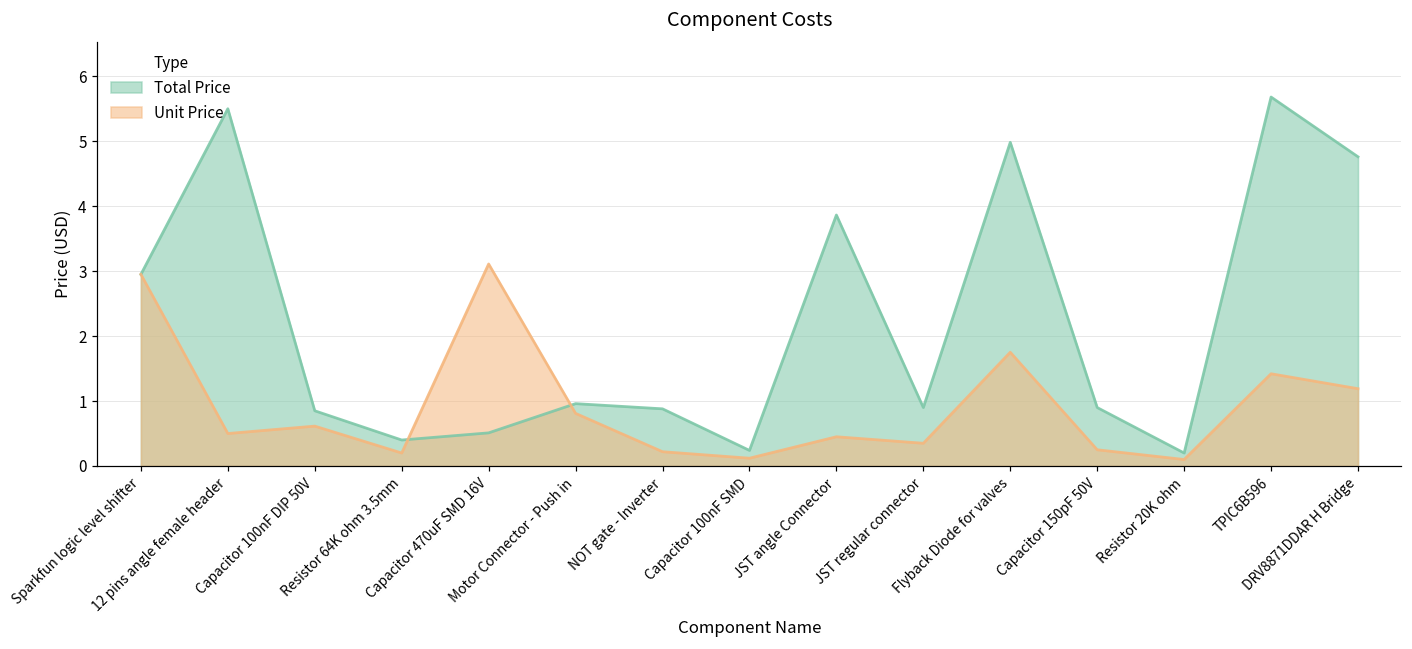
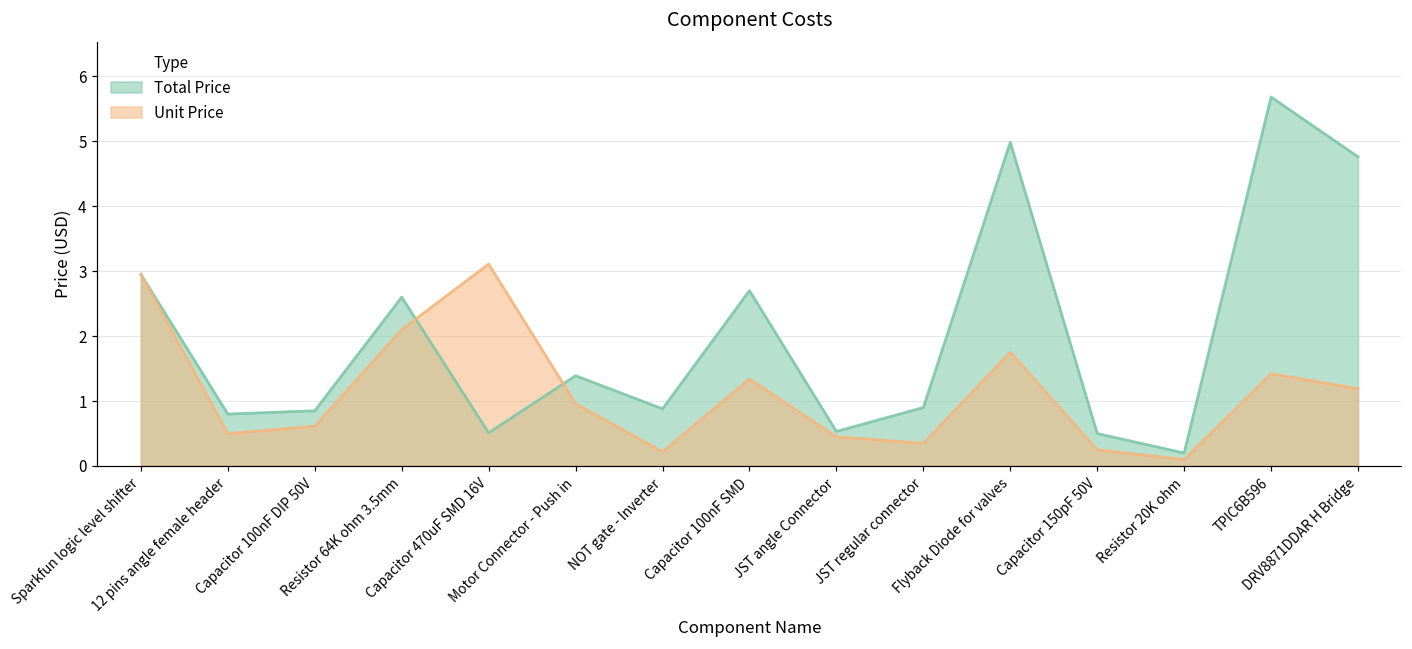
Total Price, 12 pins angle female header: 5.5 -> 0.8
Total Price, Resistor 64K ohm 3.5mm: 0.4 -> 2.6
Unit Price, Resistor 64K ohm 3.5mm: 0.2 -> 2.1
Total Price, Motor Connector - Push in: 1.0 -> 1.4
Unit Price, Motor Connector - Push in: 0.8 -> 1.0
Total Price, Capacitor 100nF SMD: 0.2 -> 2.7
Unit Price, Capacitor 100nF SMD: 0.1 -> 1.3
Total Price, JST angle Connector: 3.9 -> 0.5
Total Price, Capacitor 150pF 50V: 0.9 -> 0.5
